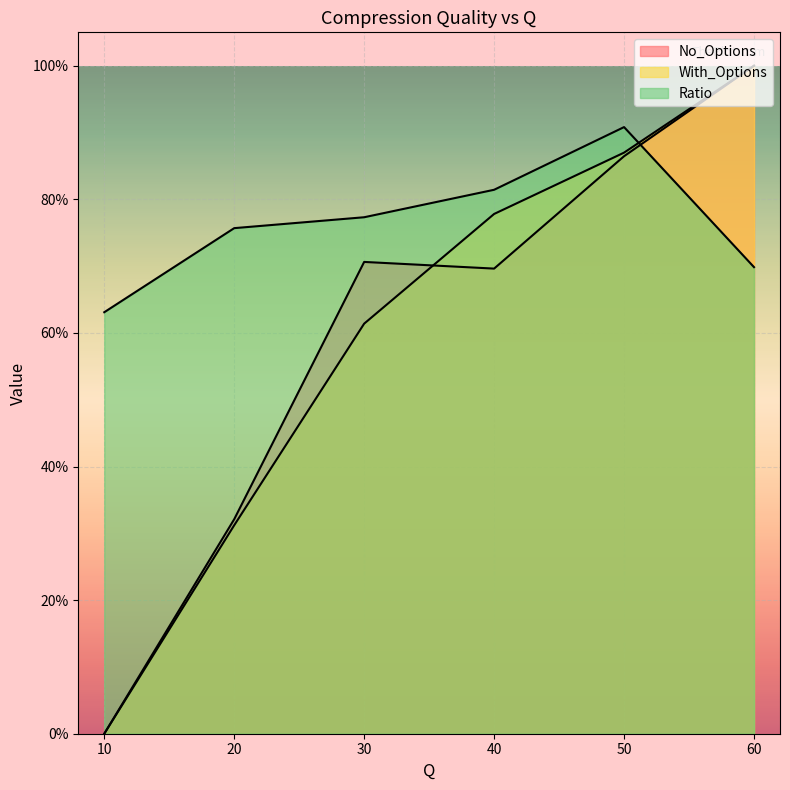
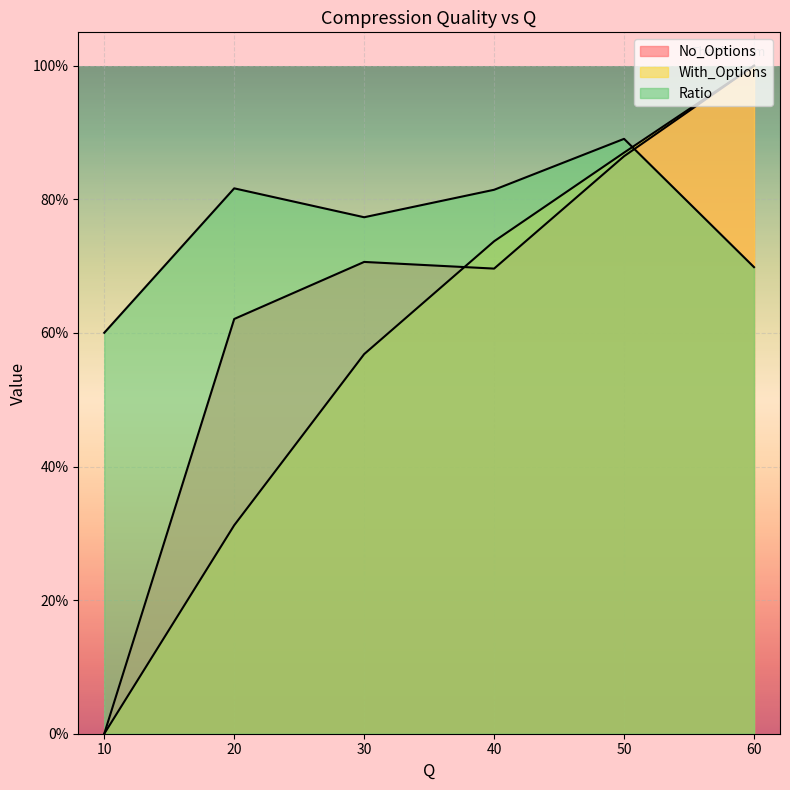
Ratio, 10: 63% -> 60%
No_Options, 20: 32% -> 62%
Ratio, 20: 76% -> 82%
With_Options, 30: 61% -> 57%
With_Options, 40: 78% -> 74%
Ratio, 50: 91% -> 89%
